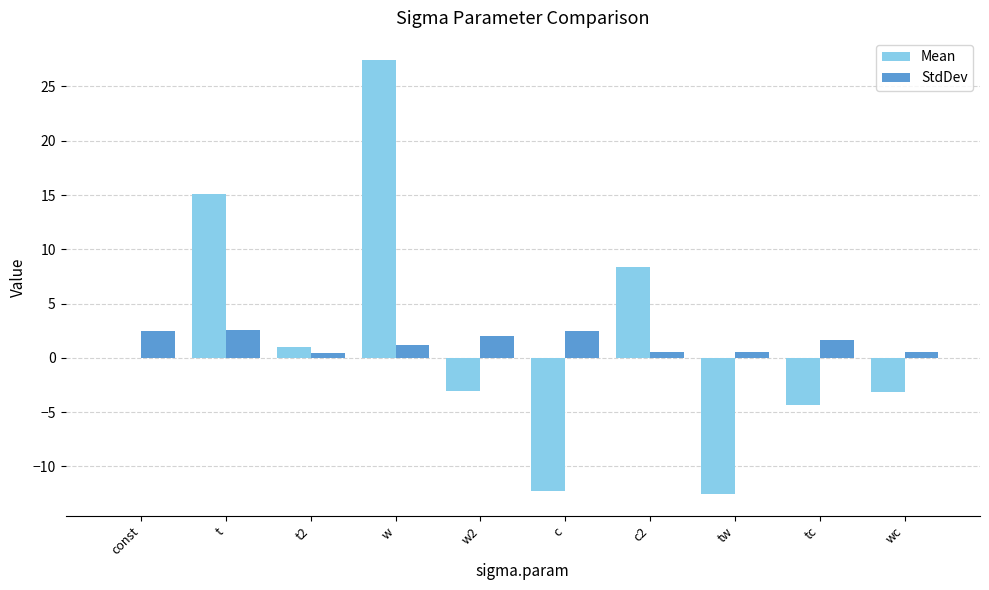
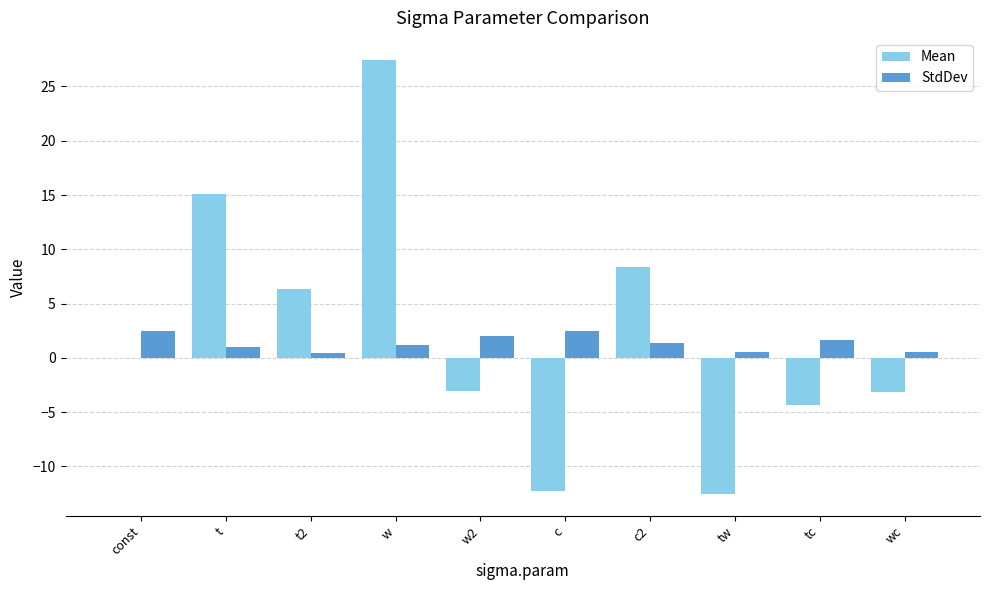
StdDev, t: 2.6 -> 1.0
Mean, t2: 1.0 -> 6.4
StdDev, c2: 0.5 -> 1.4
